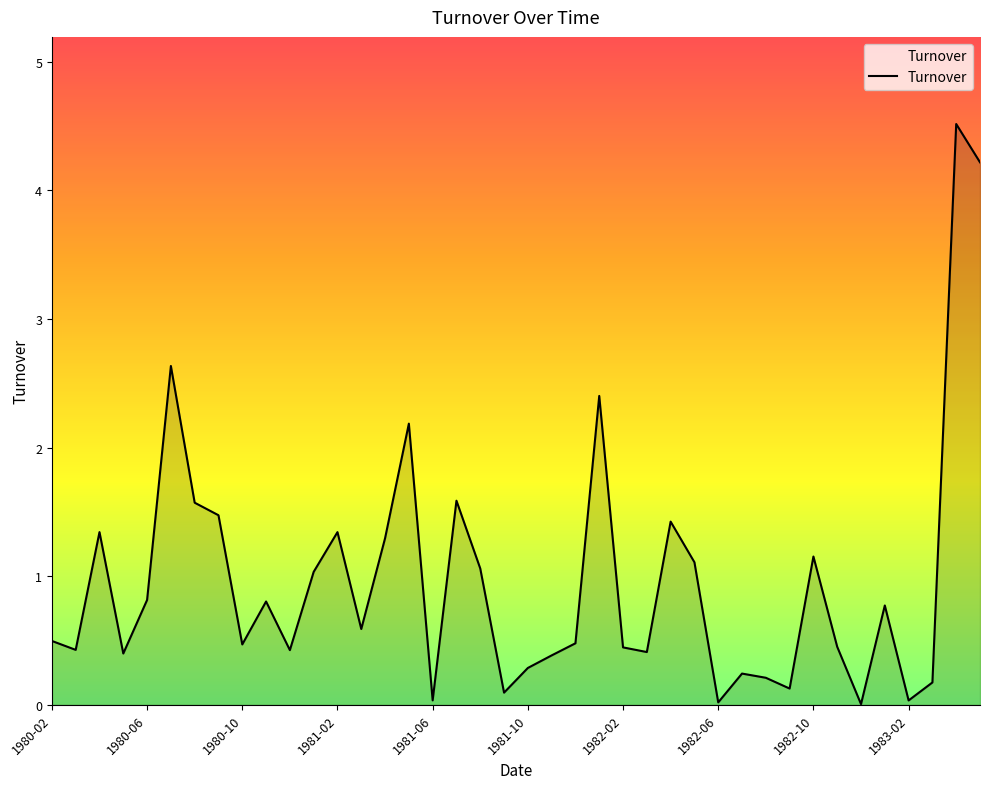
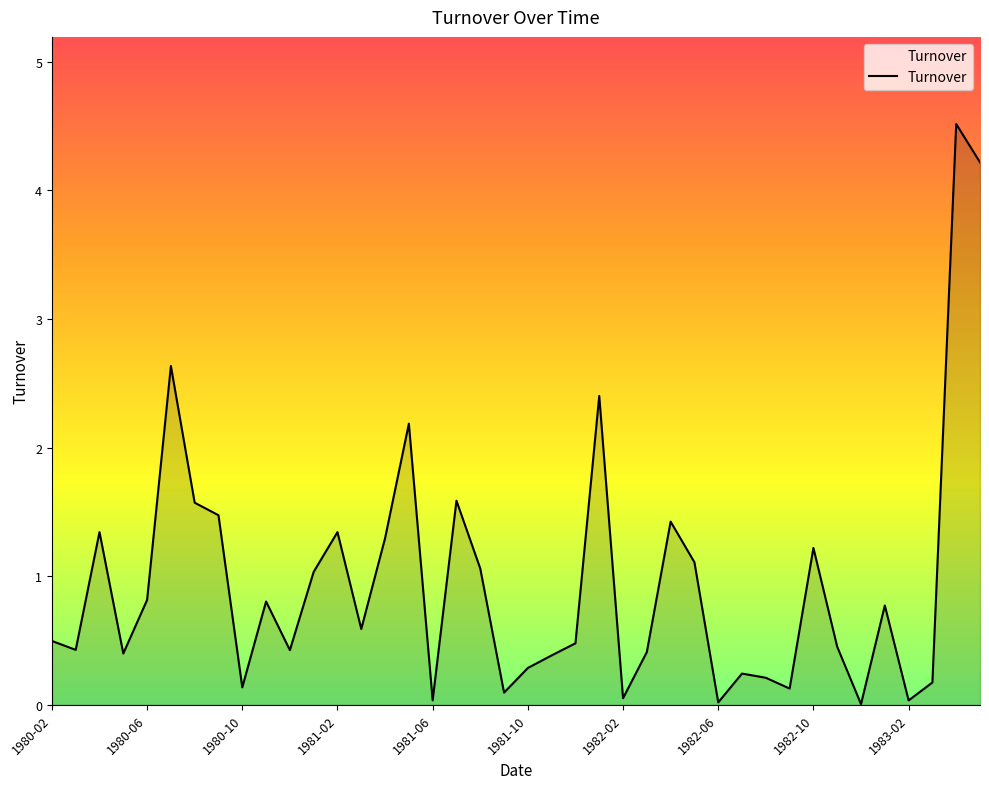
1980-10: 0.47 -> 0.14
1982-02: 0.45 -> 0.05
1982-10: 1.15 -> 1.22
